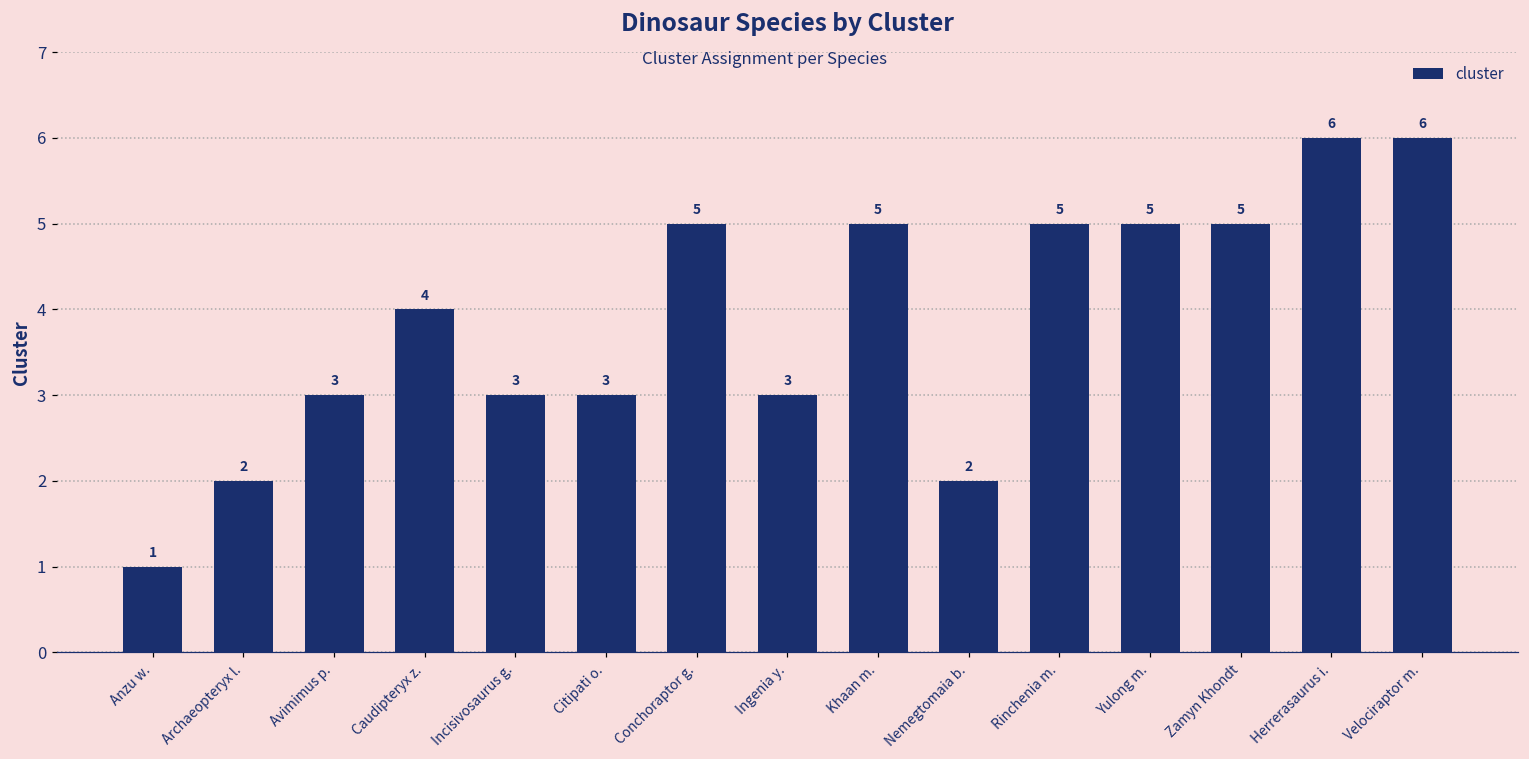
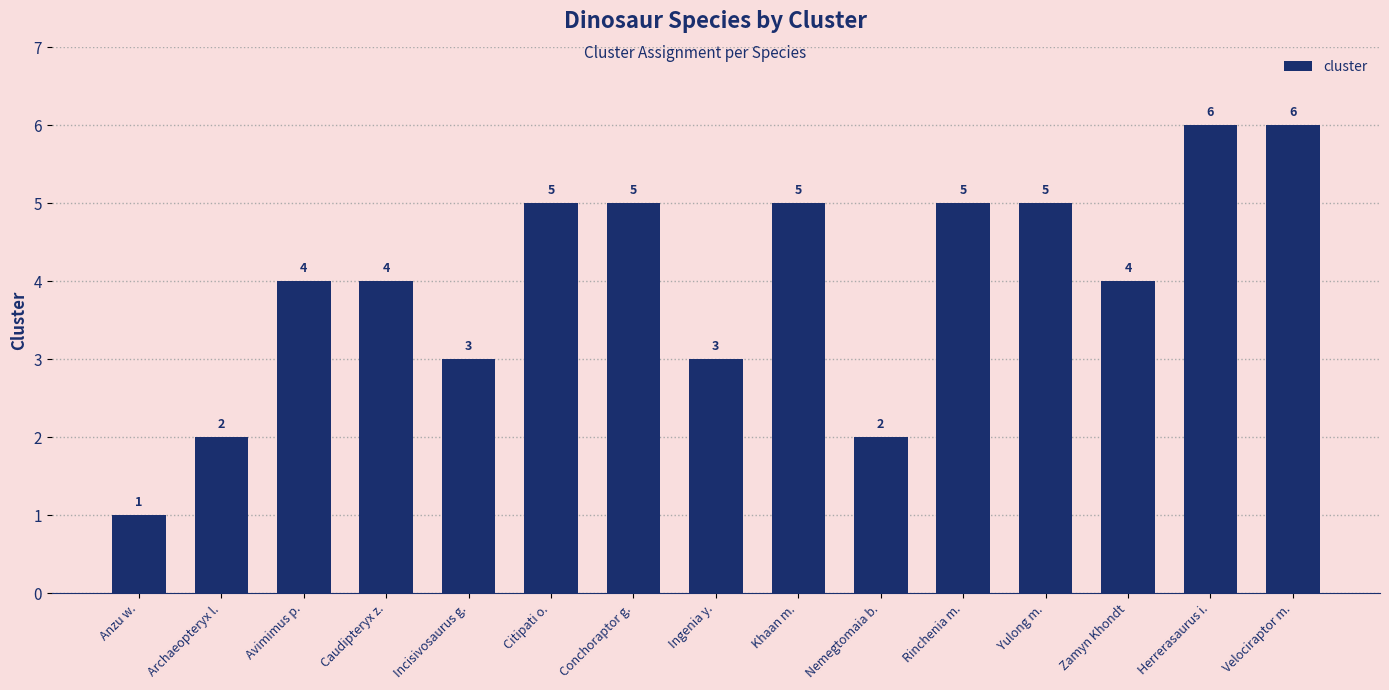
Avimimus p.: 3 -> 4
Citipati o.: 3 -> 5
Zamyn Khondt: 5 -> 4
